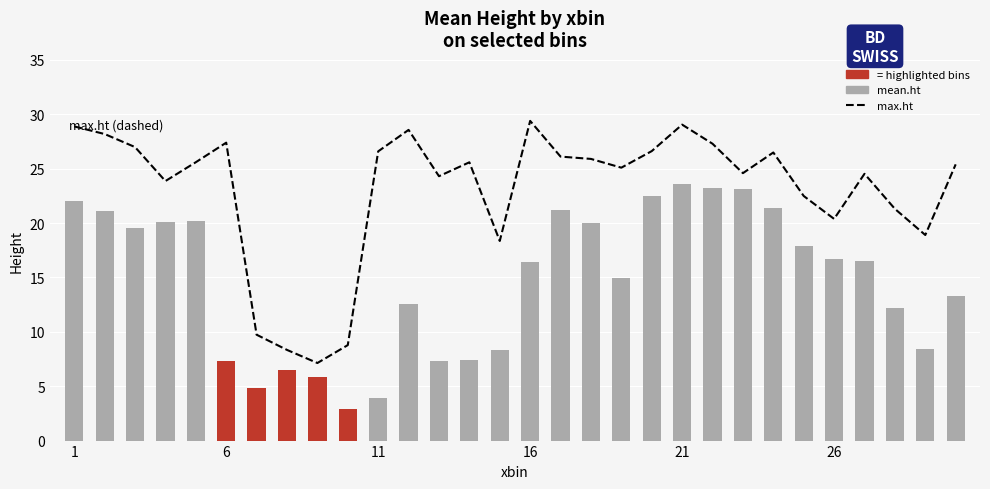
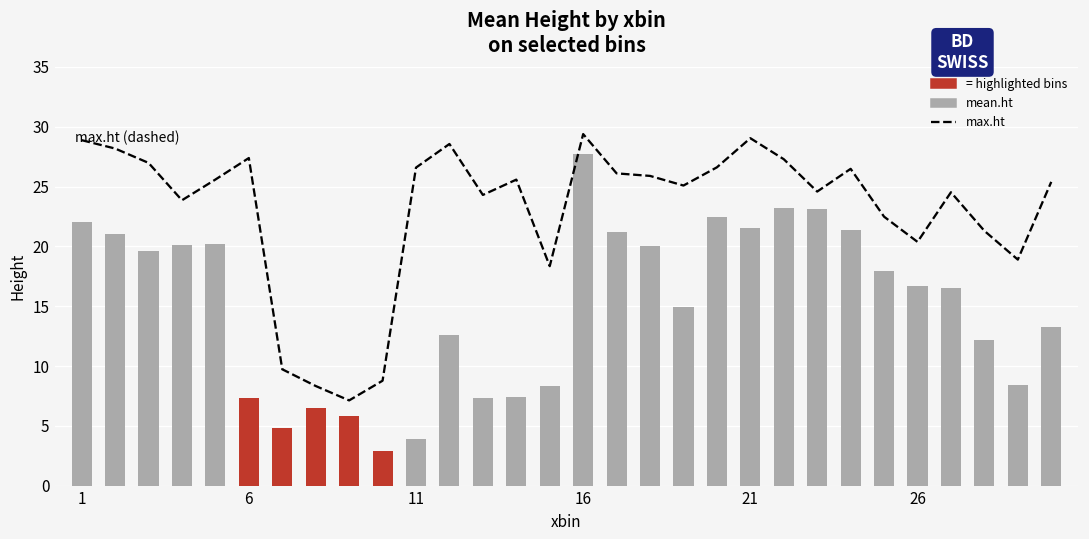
mean.ht, 16: 16.4 -> 27.7
mean.ht, 21: 23.6 -> 21.5
